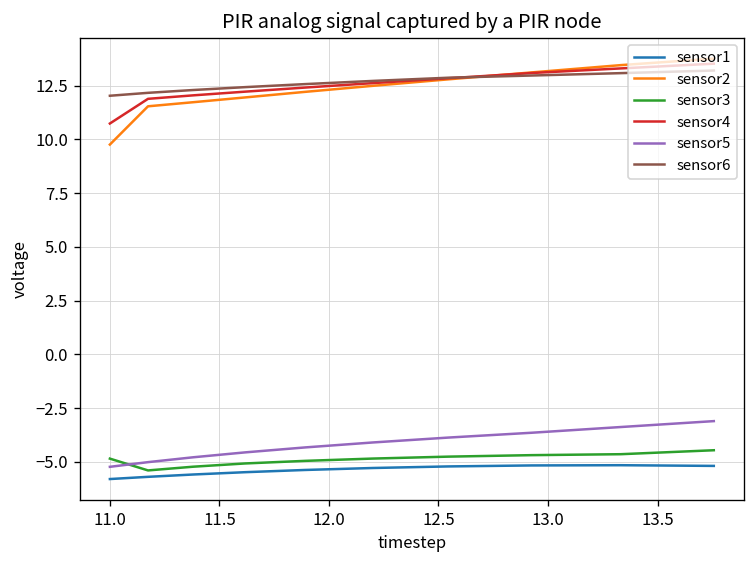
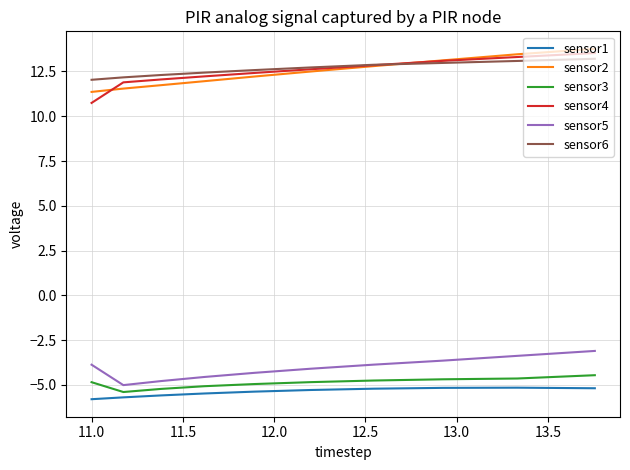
sensor2, 11.0: 9.8 -> 11.4
sensor5, 11.0: -5.2 -> -3.9
